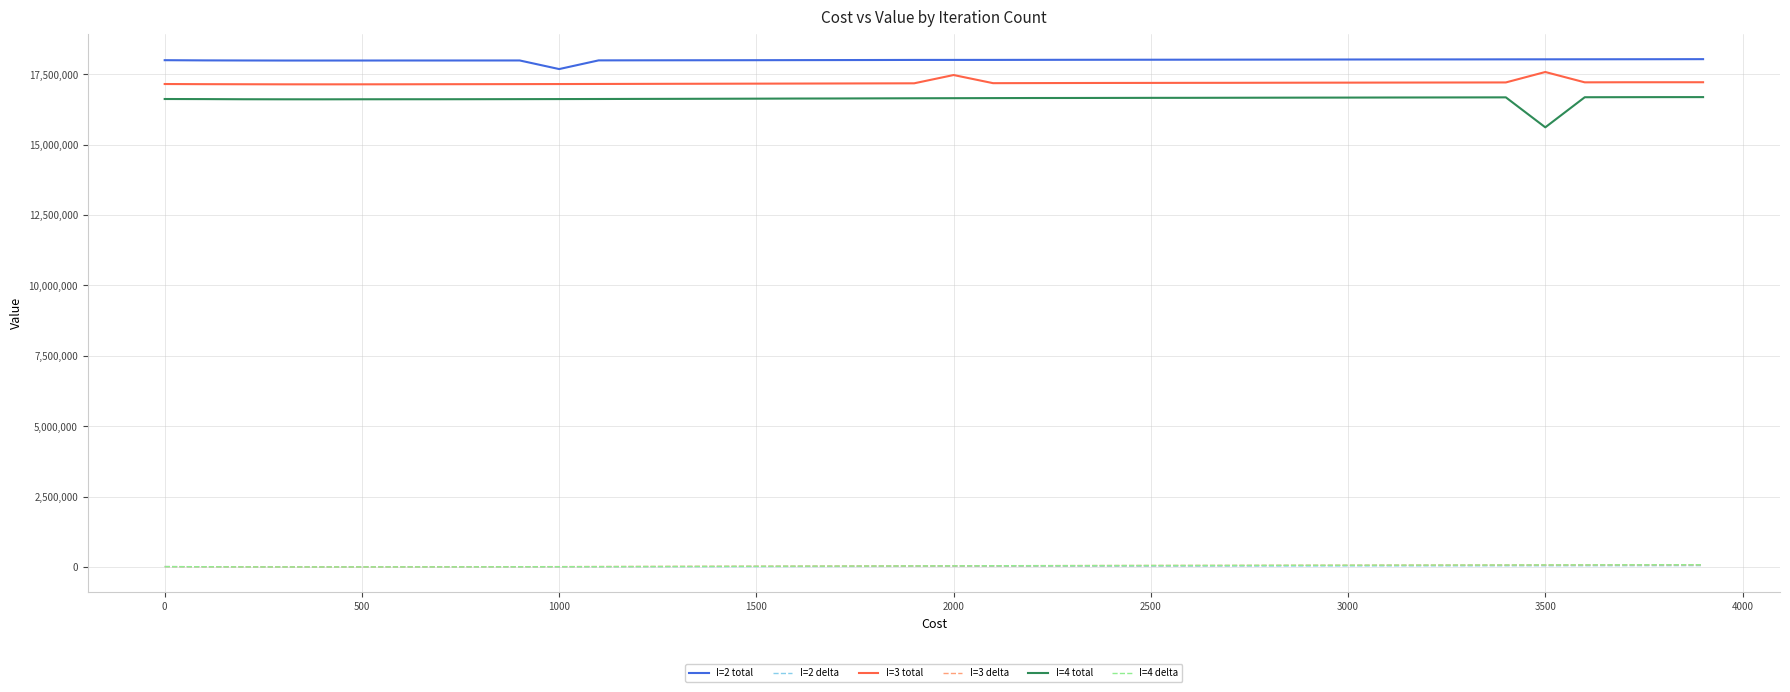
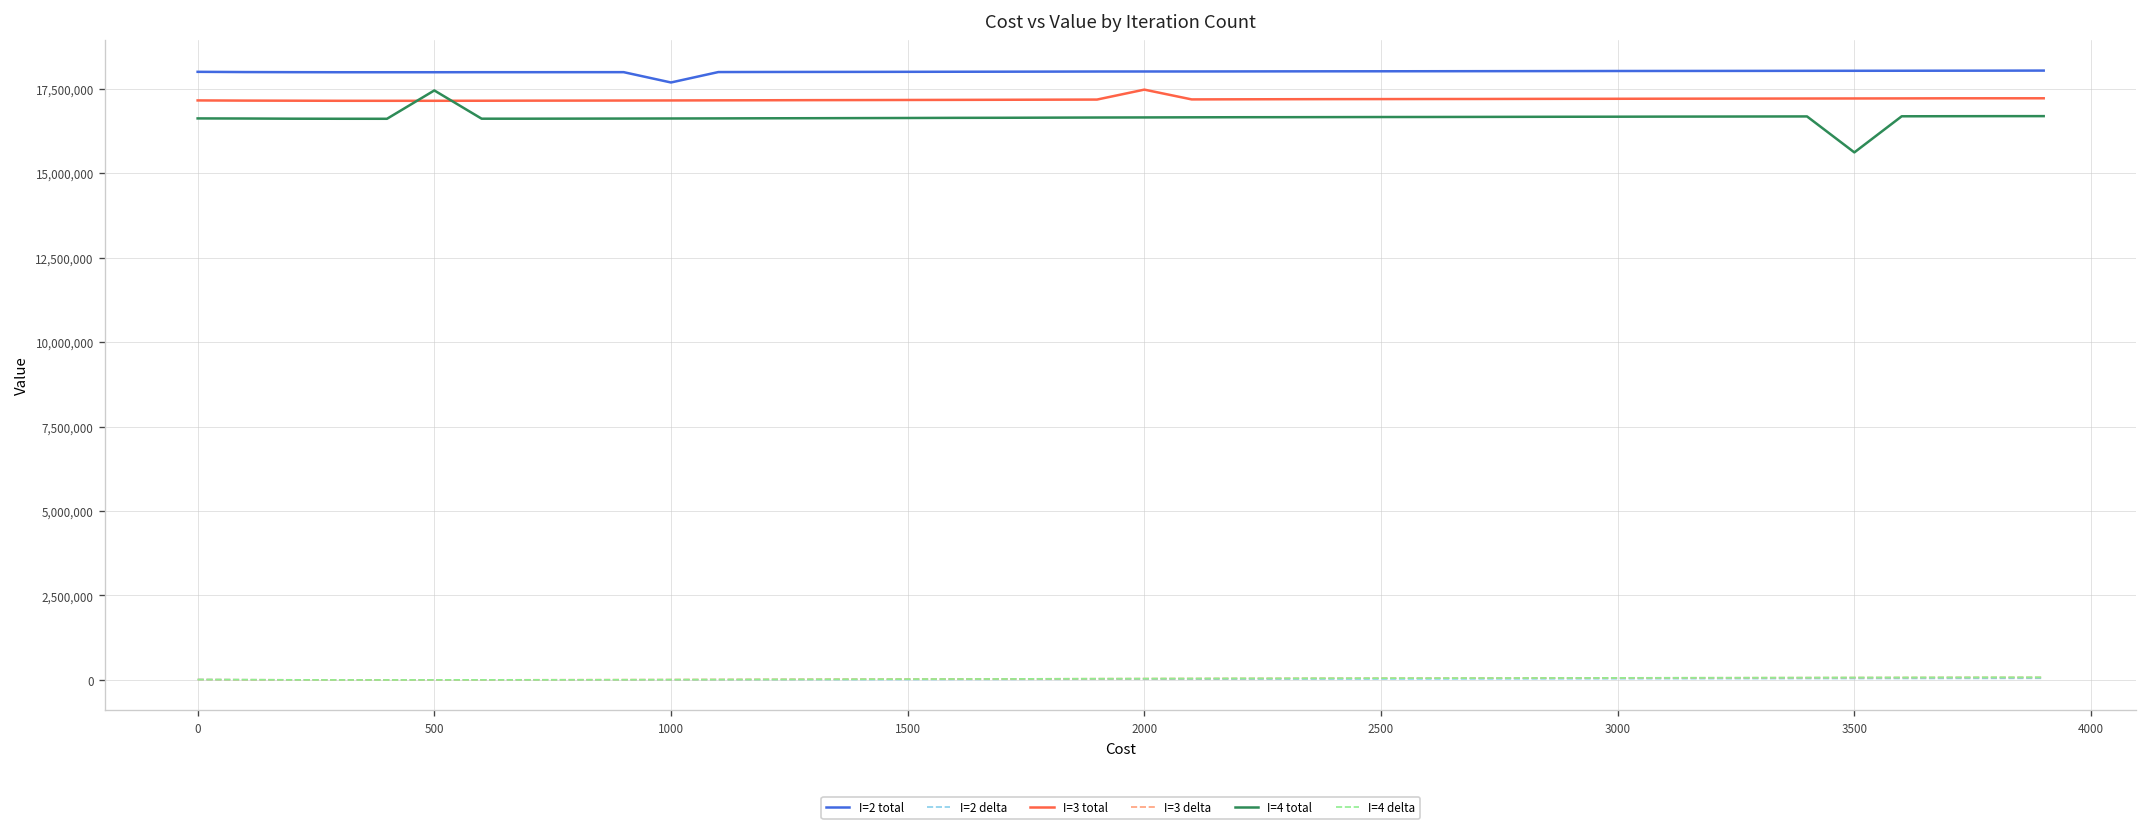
I=4 total, 500: 16,600,000 -> 17,400,000
I=3 total, 3500: 17,600,000 -> 17,200,000
